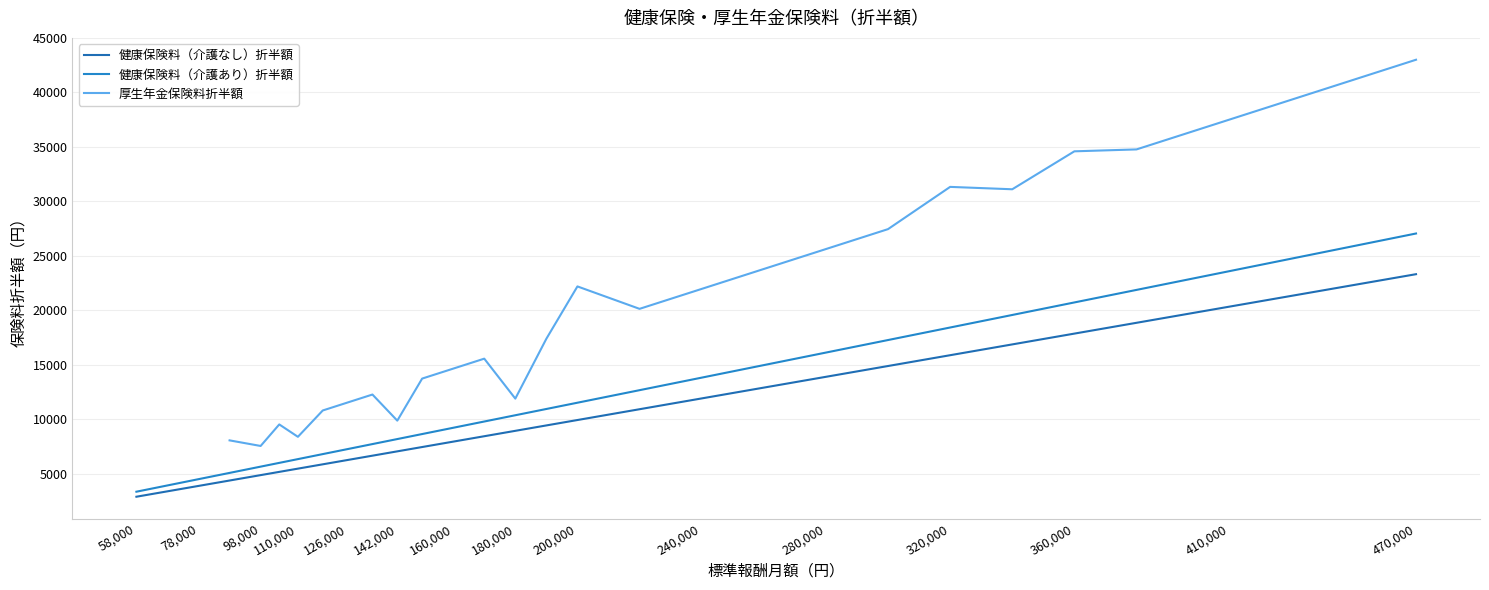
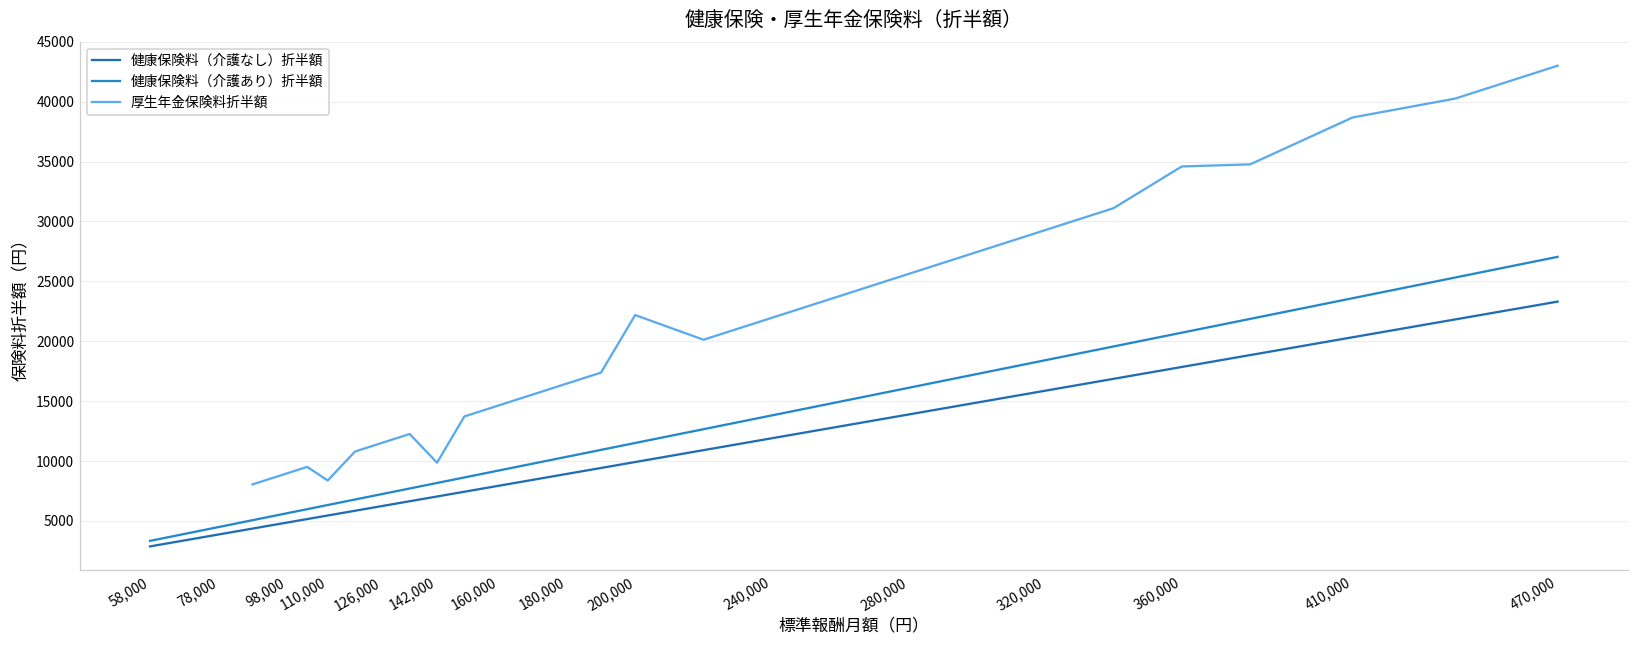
厚生年金保険料折半額, 98,000: 7500 -> 9000
厚生年金保険料折半額, 180,000: 11900 -> 16500
厚生年金保険料折半額, 320,000: 31300 -> 29300
厚生年金保険料折半額, 410,000: 37500 -> 38700
